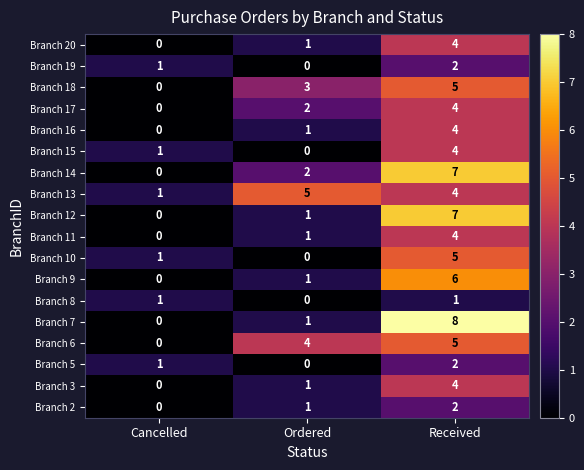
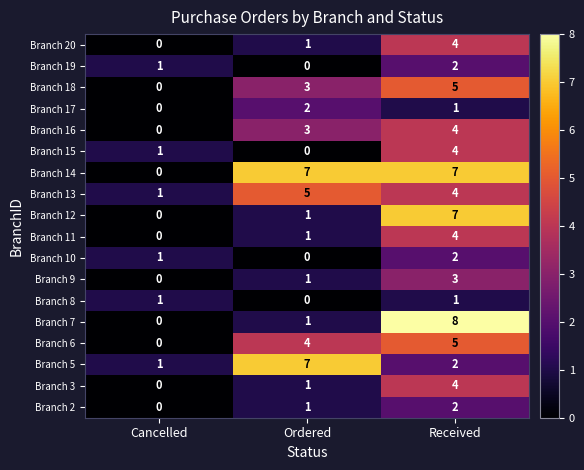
Branch 17, Received: 4 -> 1
Branch 16, Ordered: 1 -> 3
Branch 14, Ordered: 2 -> 7
Branch 10, Received: 5 -> 2
Branch 9, Received: 6 -> 3
Branch 5, Ordered: 0 -> 7
